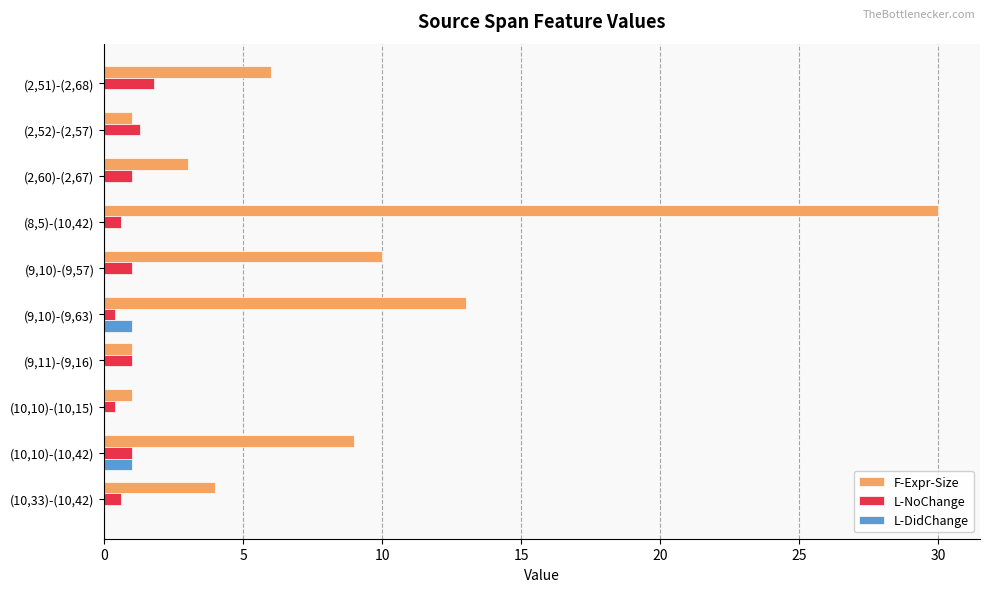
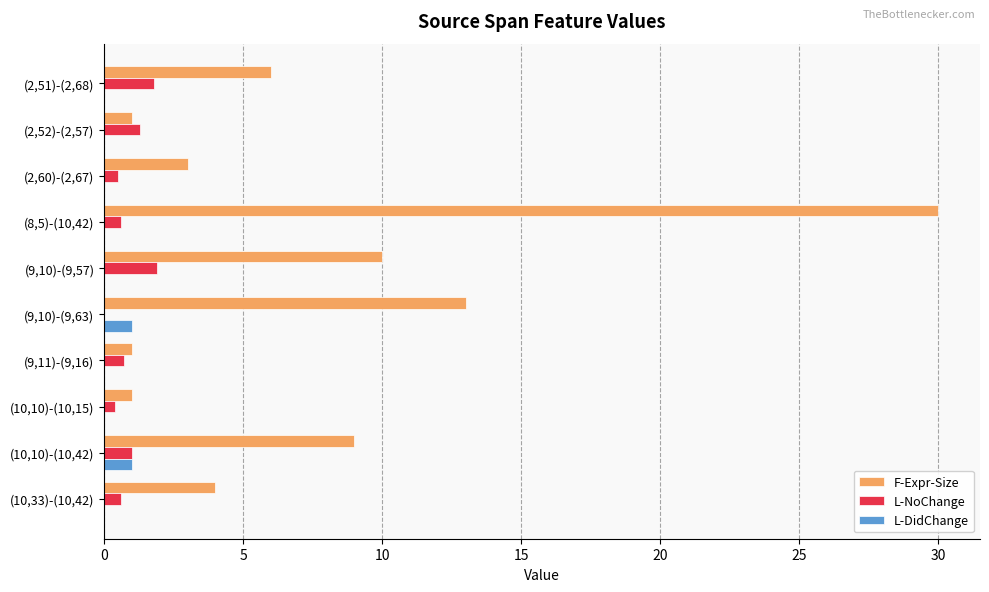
L-NoChange, (2,60)-(2,67): 1.0 -> 0.5
L-NoChange, (9,10)-(9,57): 1.0 -> 1.9
L-NoChange, (9,10)-(9,63): 0.4 -> 0.0
L-NoChange, (9,11)-(9,16): 1.0 -> 0.7
